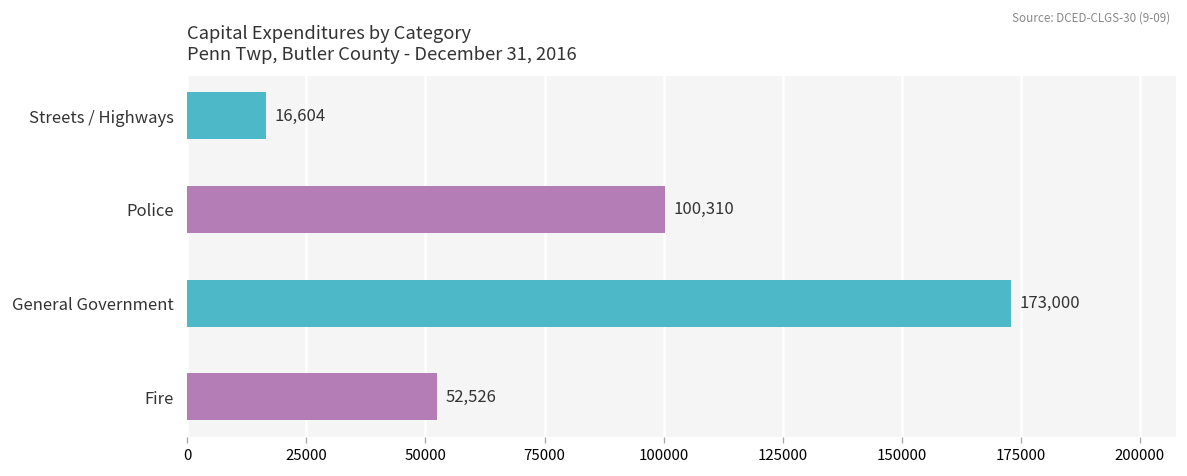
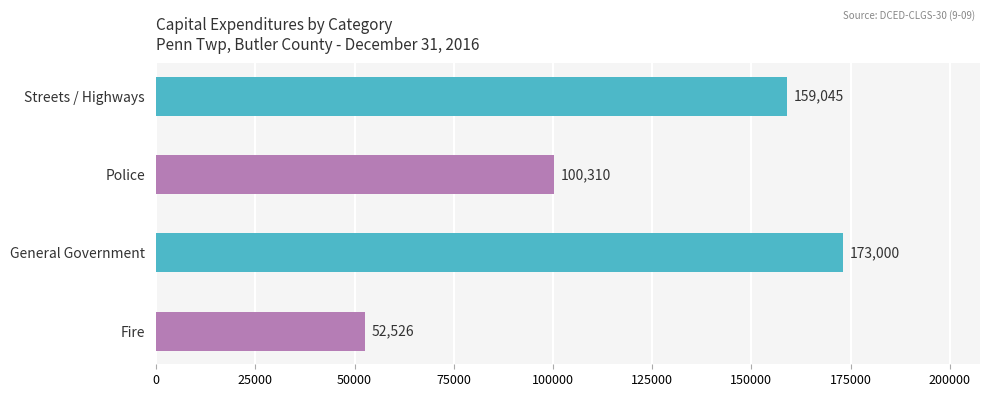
Streets / Highways: 16,604 -> 159,045
